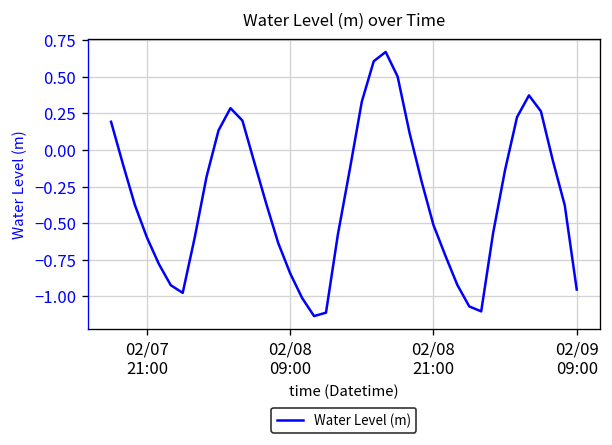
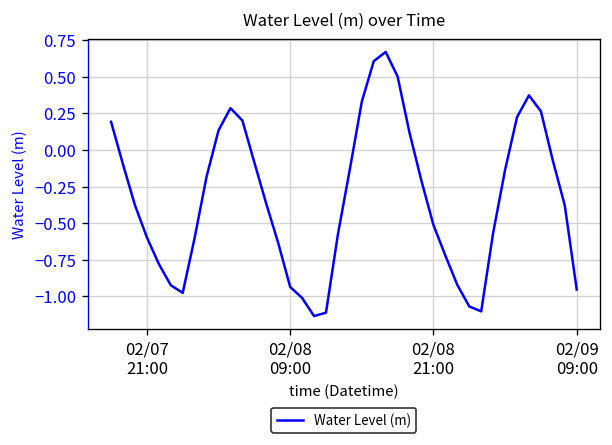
02/08 09:00: -0.84 -> -0.94
